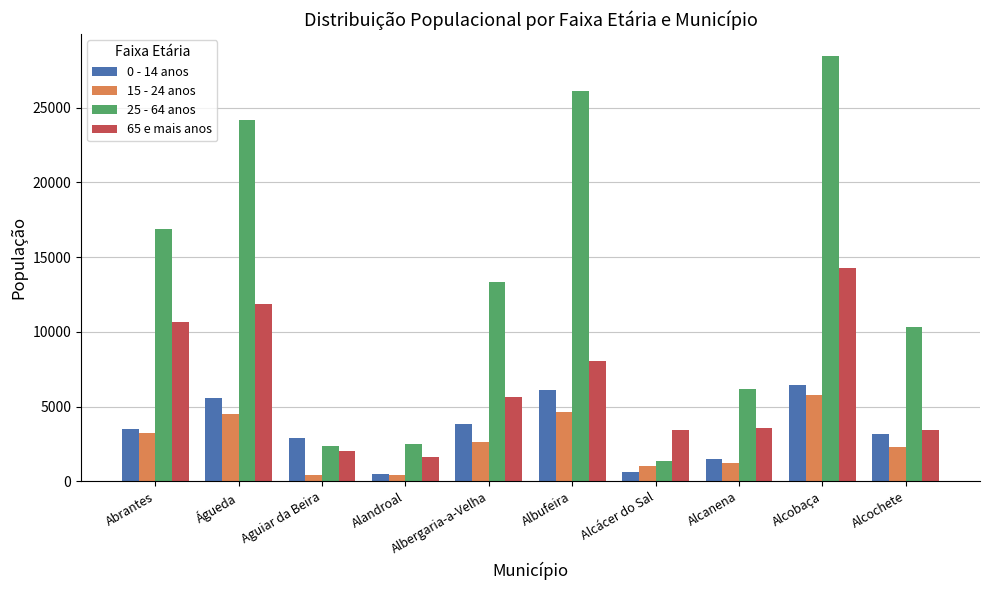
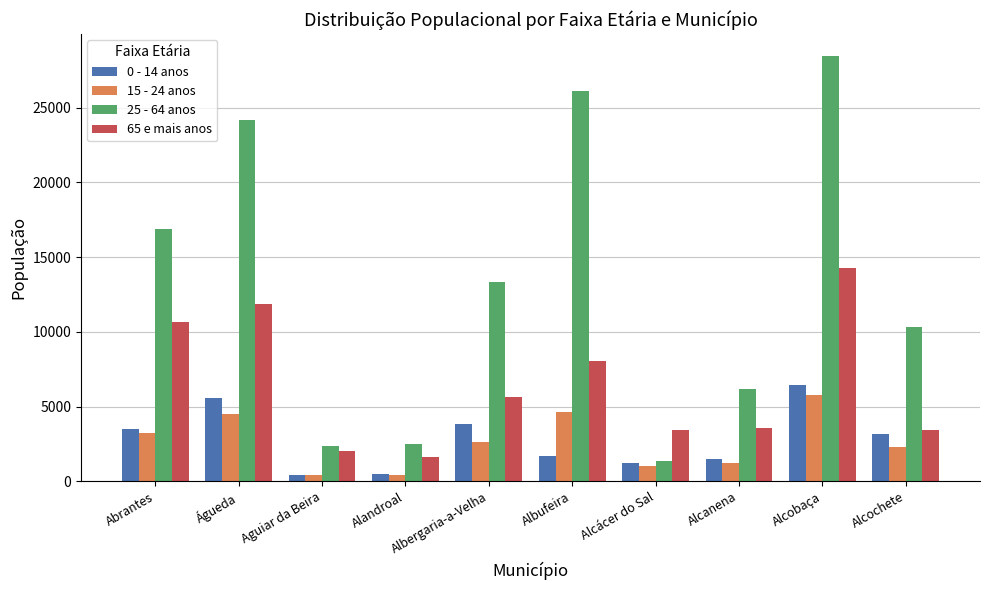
0 - 14 anos, Aguiar da Beira: 2900 -> 400
0 - 14 anos, Albufeira: 6100 -> 1700
0 - 14 anos, Alcácer do Sal: 600 -> 1200
